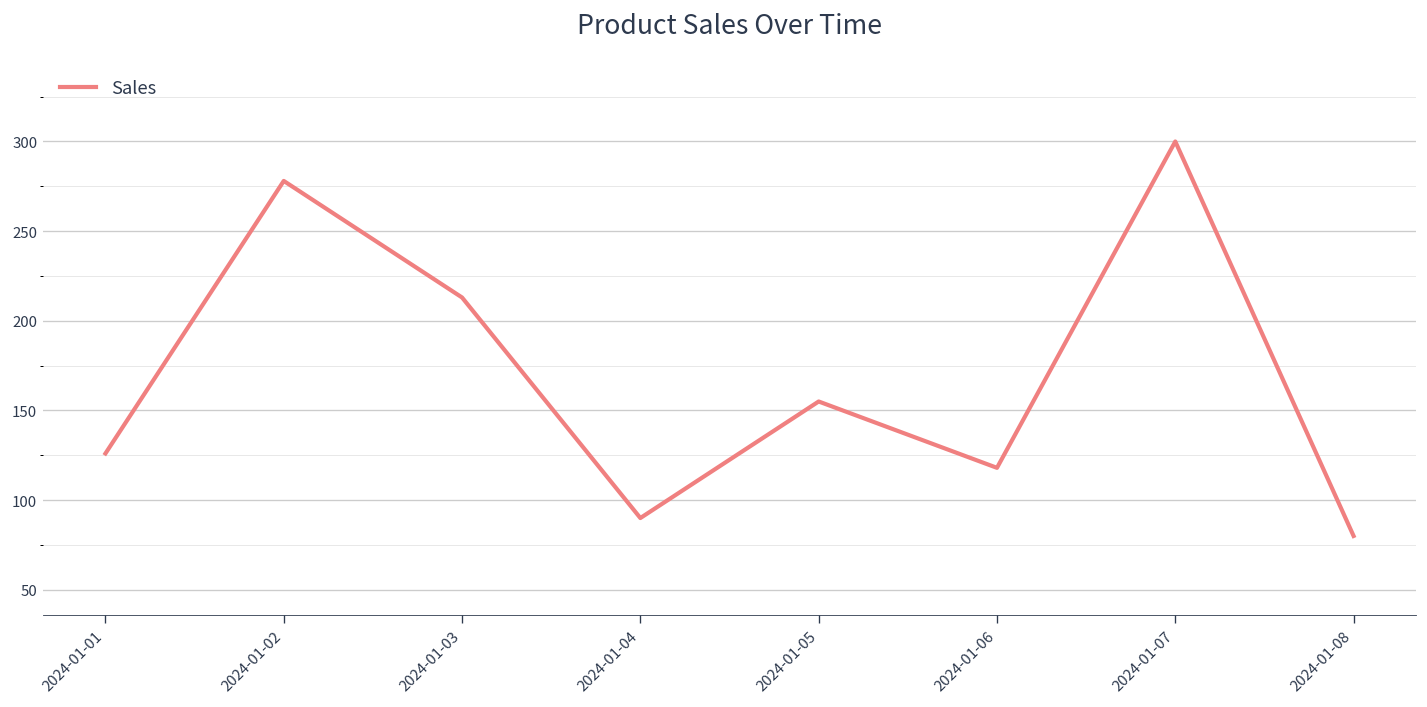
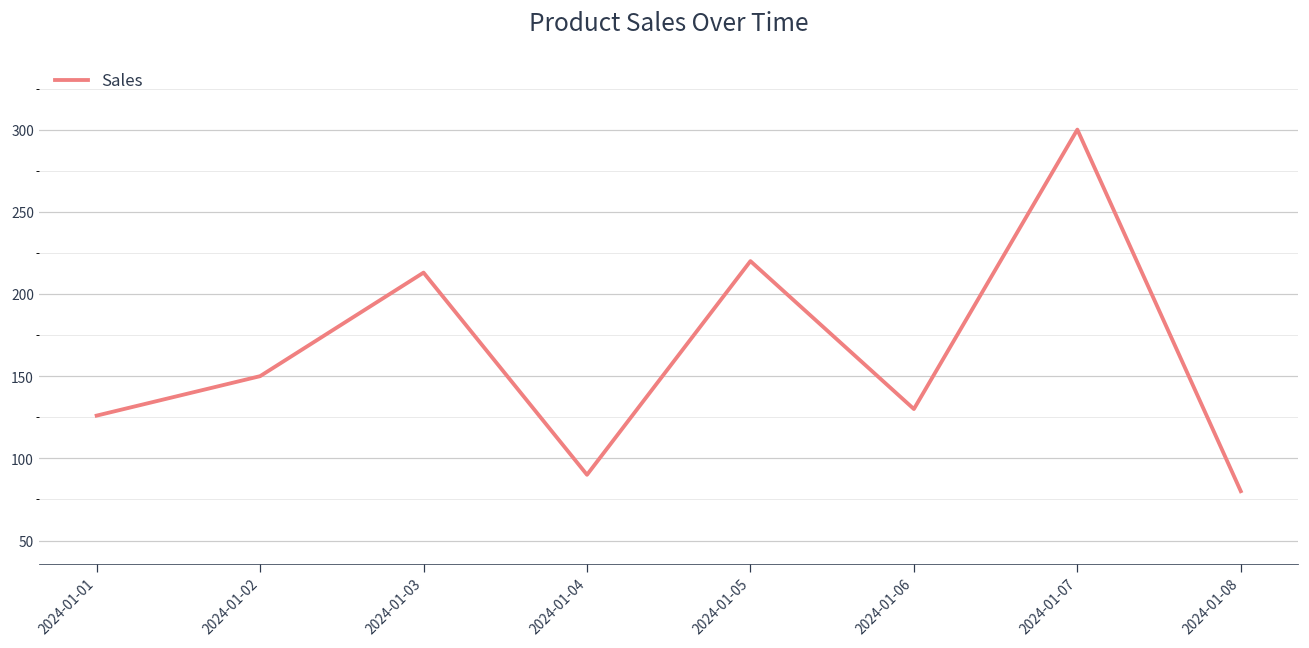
2024-01-02: 278 -> 150
2024-01-05: 155 -> 220
2024-01-06: 118 -> 130
